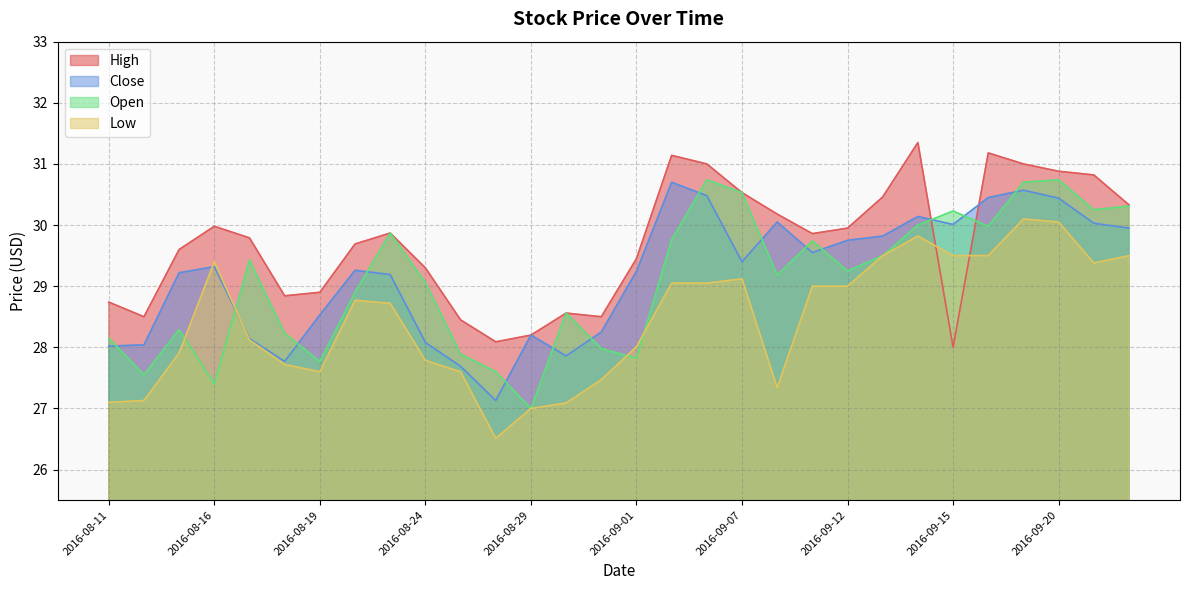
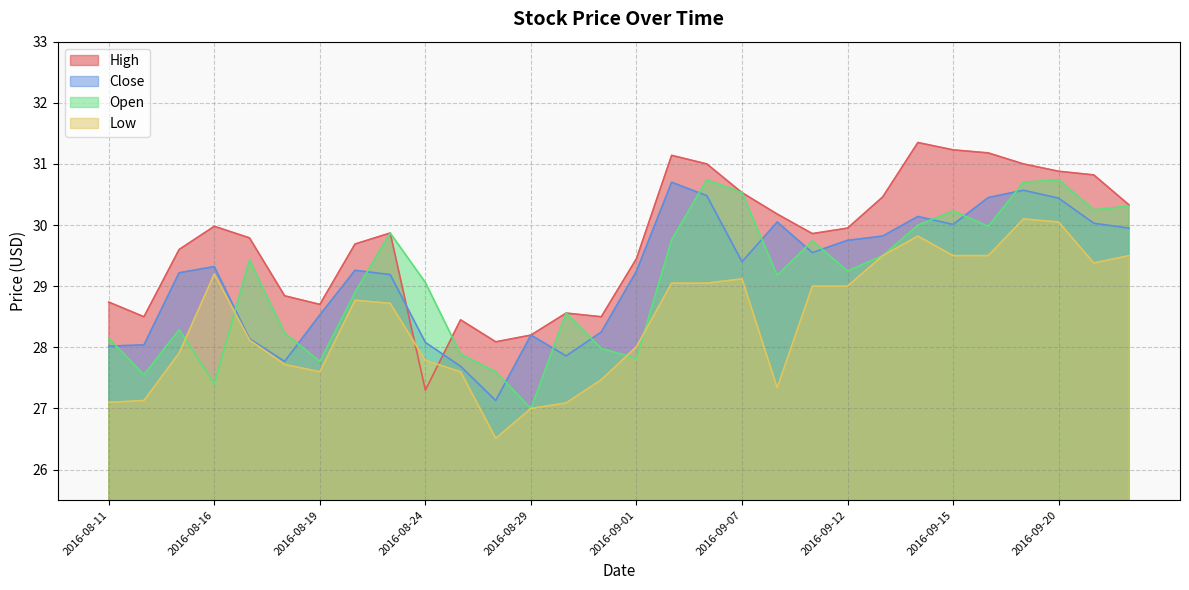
Low, 2016-08-16: 29.4 -> 29.2
High, 2016-08-19: 28.9 -> 28.7
High, 2016-08-24: 29.3 -> 27.3
High, 2016-09-15: 28.0 -> 31.2
